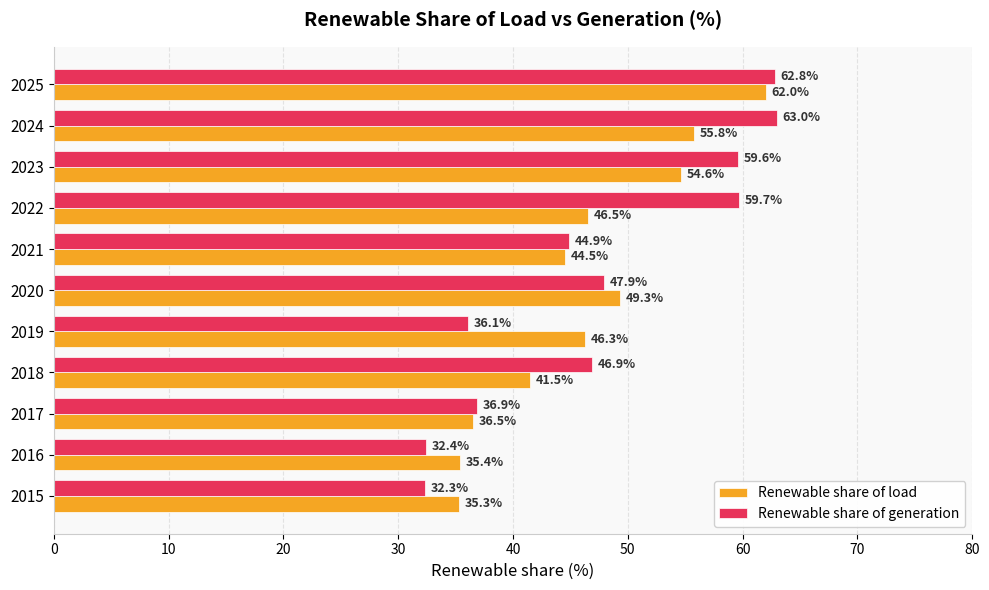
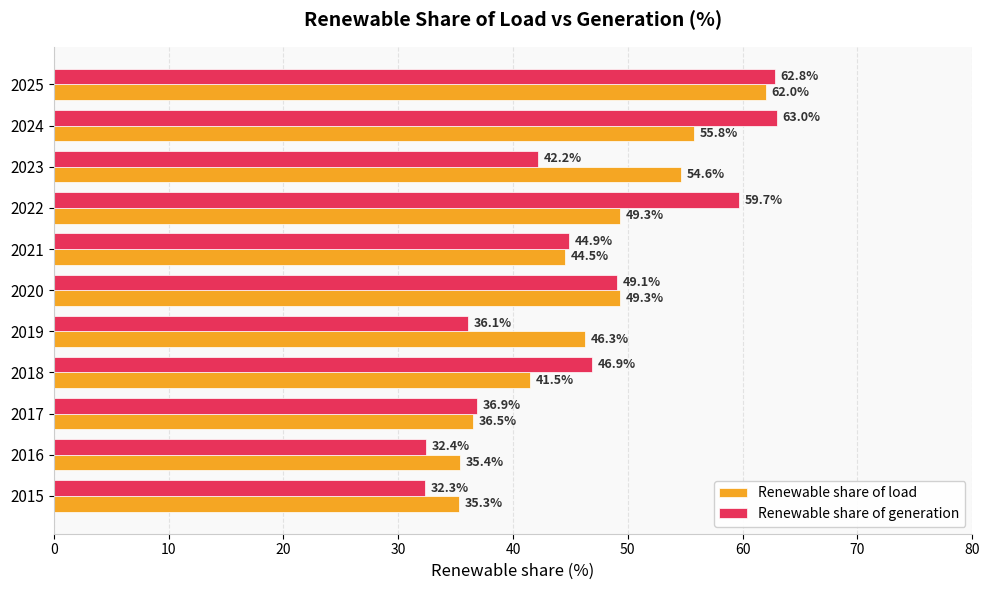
Renewable share of generation, 2023: 59.6% -> 42.2%
Renewable share of load, 2022: 46.5% -> 49.3%
Renewable share of generation, 2020: 47.9% -> 49.1%
